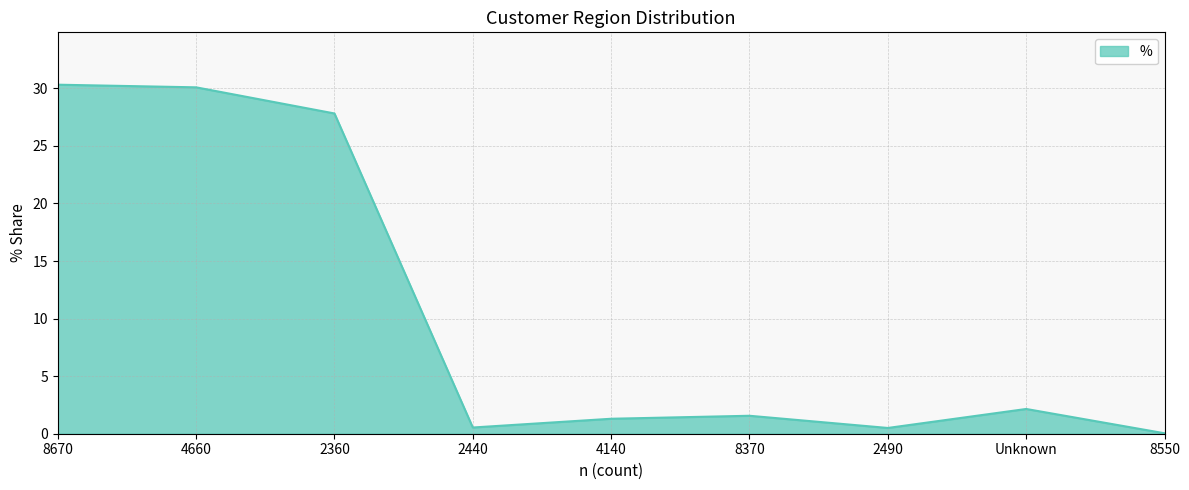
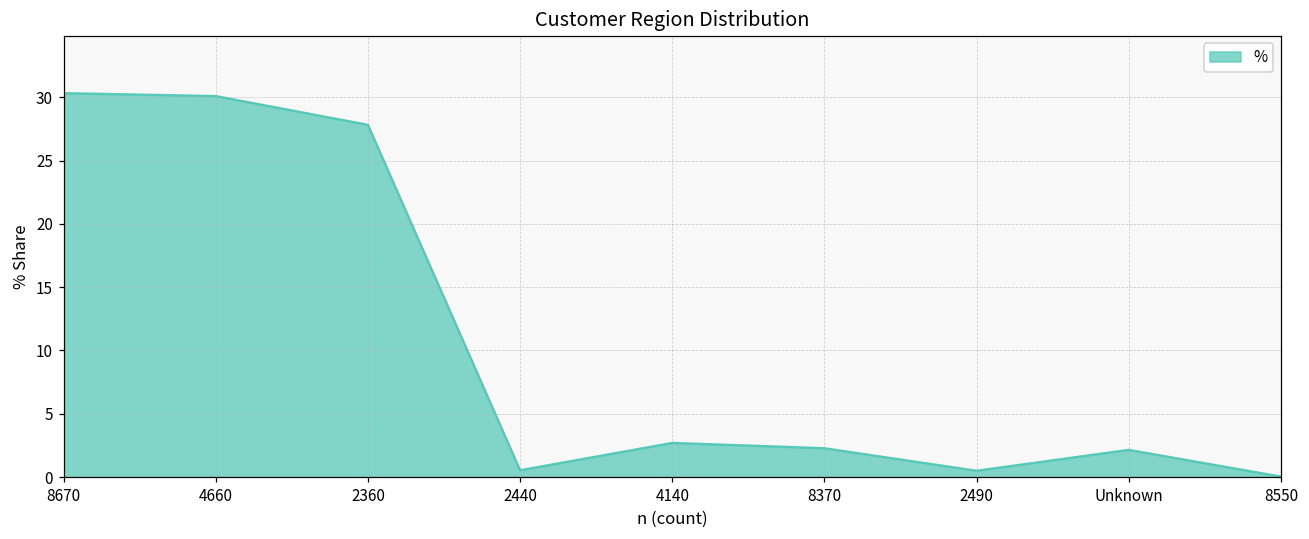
4140: 1.3 -> 2.7
8370: 1.6 -> 2.3
